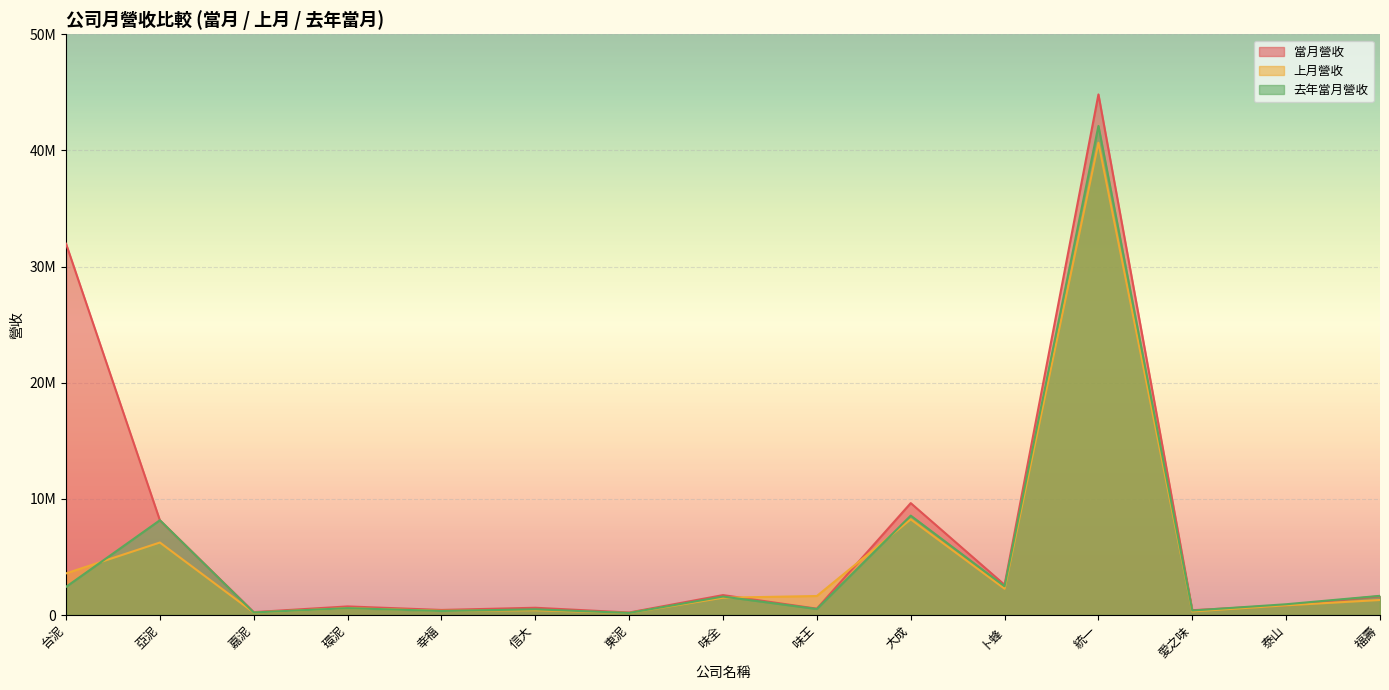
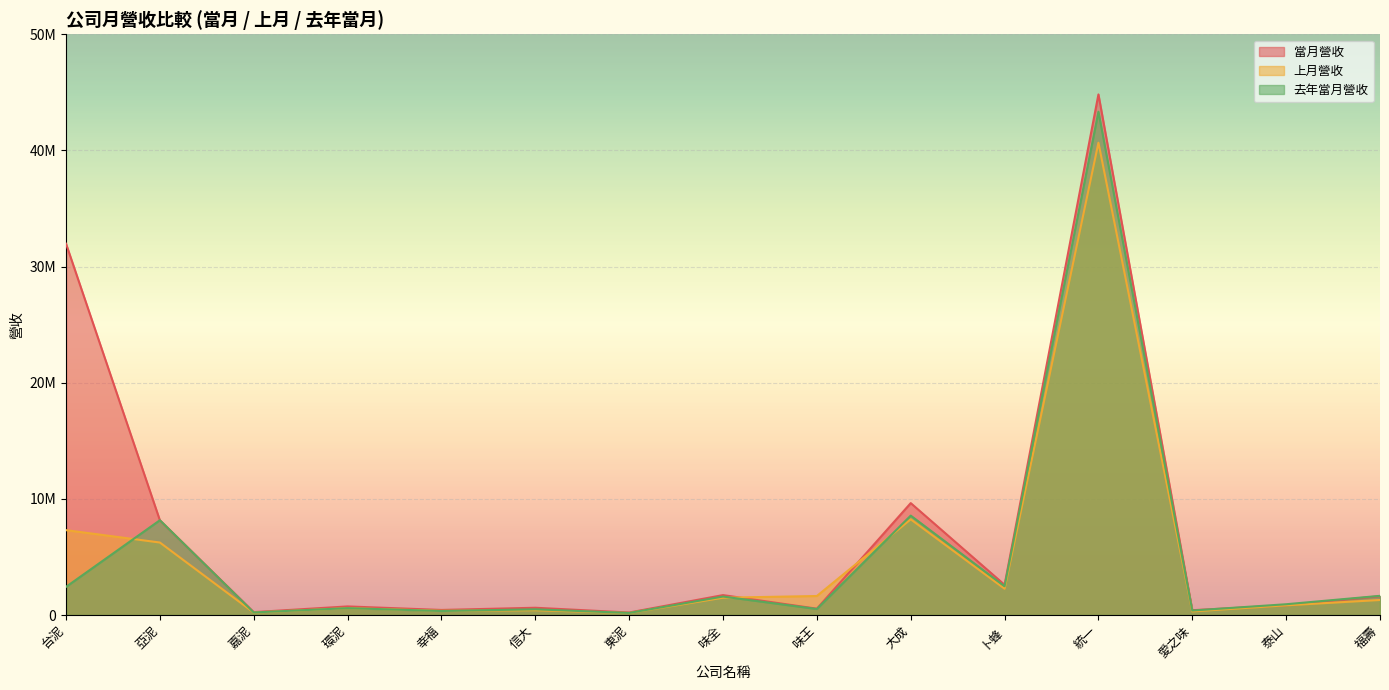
上月營收, 台泥: 3600000 -> 7300000
去年當月營收, 統一: 42100000 -> 43300000
